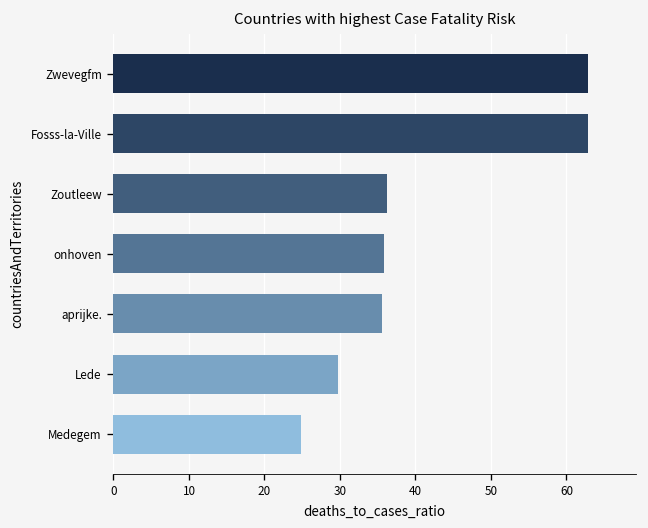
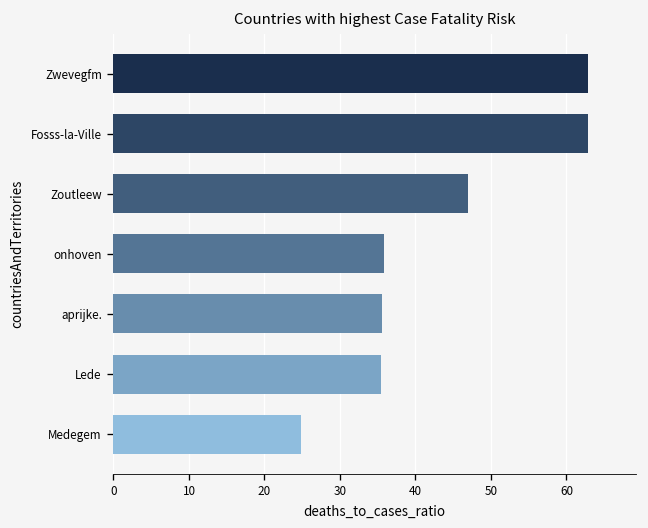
Zoutleew: 36 -> 47
Lede: 30 -> 35
